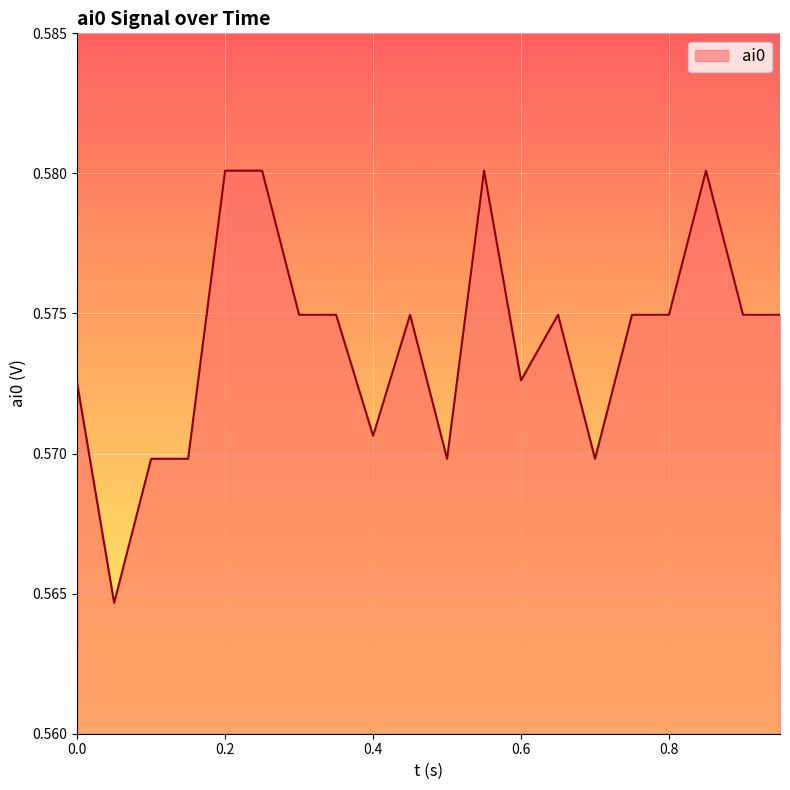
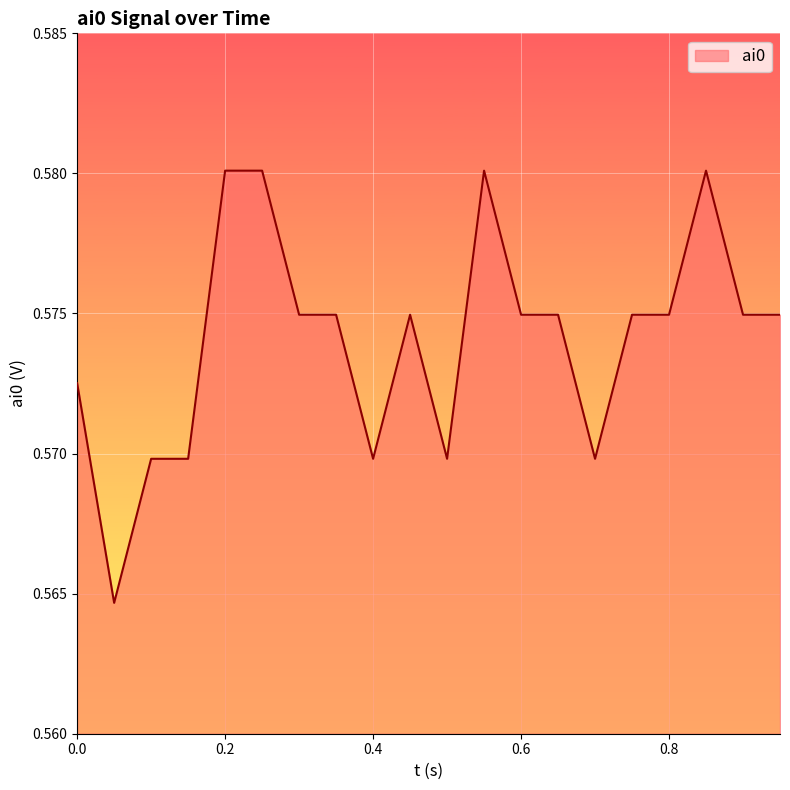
0.4: 0.5706 -> 0.5698
0.6: 0.5726 -> 0.5750
